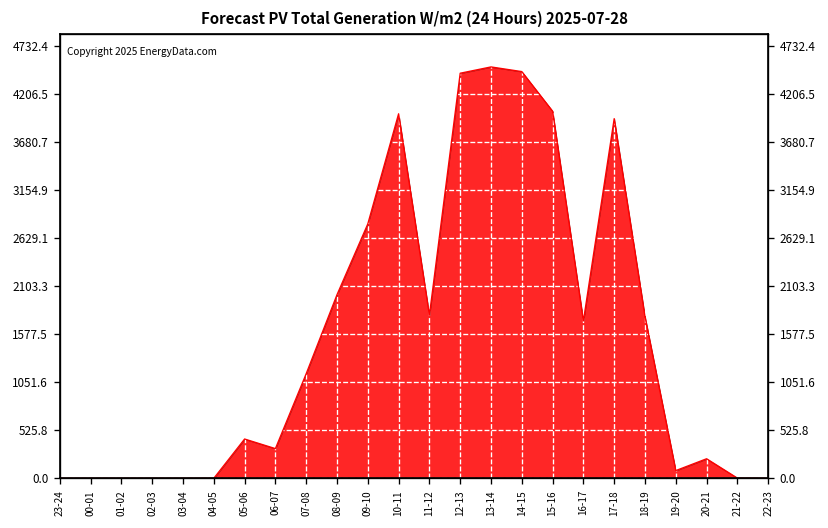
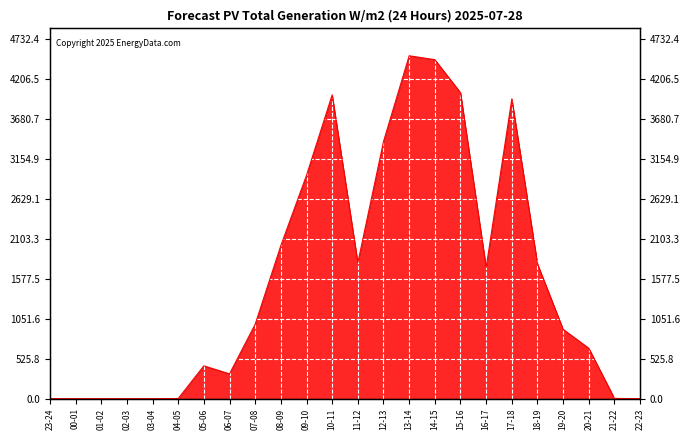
07-08: 1100 -> 1000
09-10: 2800 -> 2900
12-13: 4400 -> 3400
19-20: 100 -> 900
20-21: 200 -> 700
